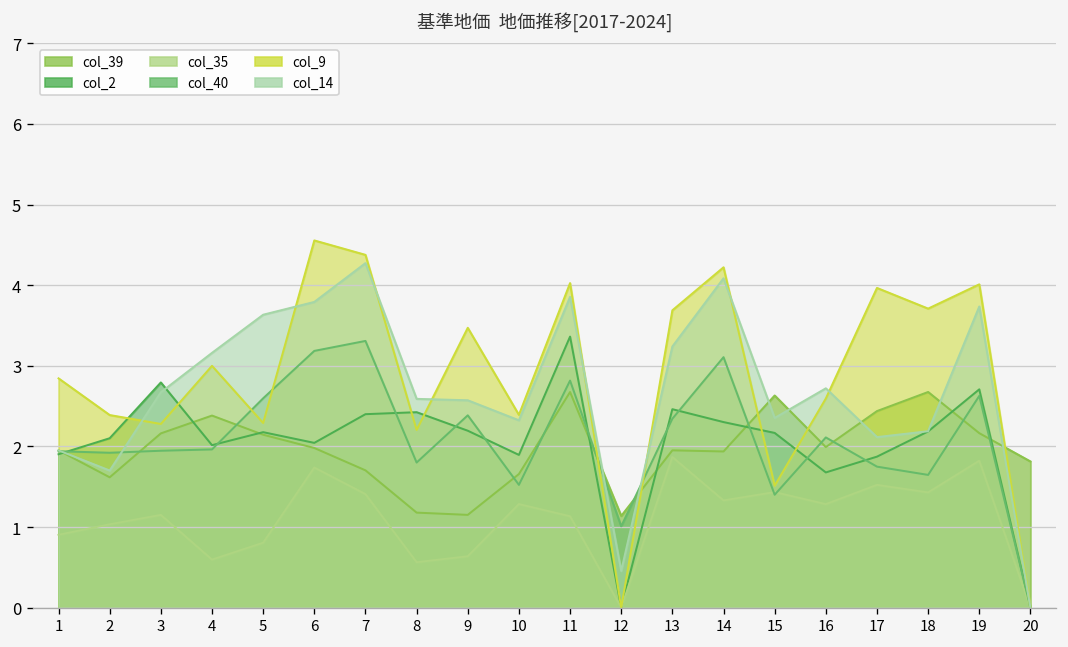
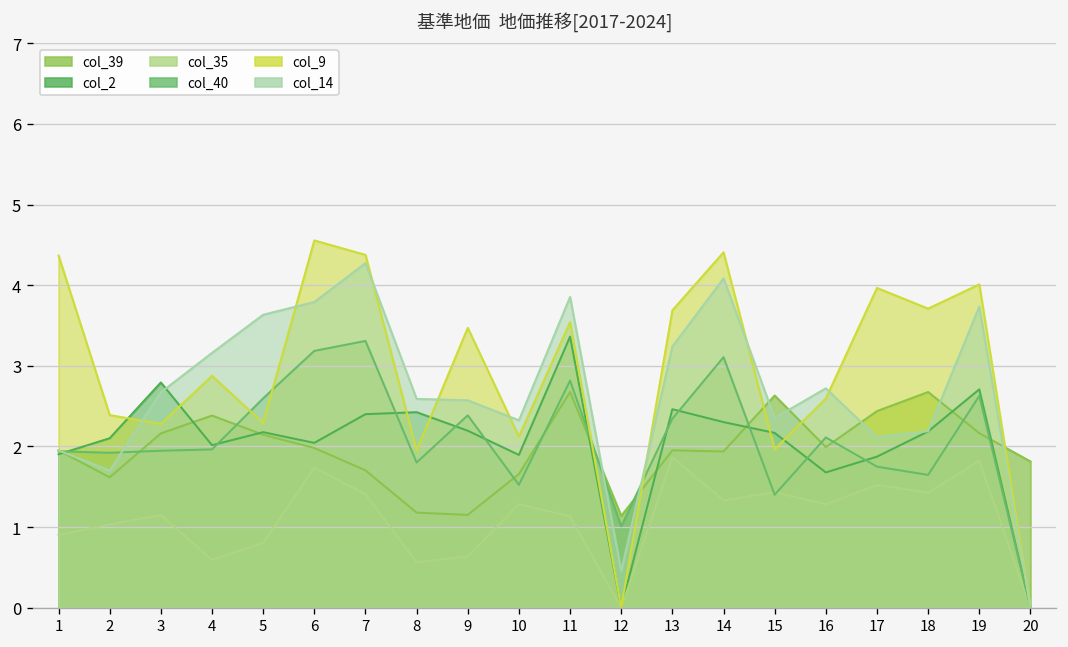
col_9, 1: 2.8 -> 4.4
col_9, 4: 3.0 -> 2.9
col_9, 8: 2.2 -> 2.0
col_9, 10: 2.4 -> 2.1
col_9, 11: 4.0 -> 3.5
col_9, 14: 4.2 -> 4.4
col_9, 15: 1.5 -> 2.0
